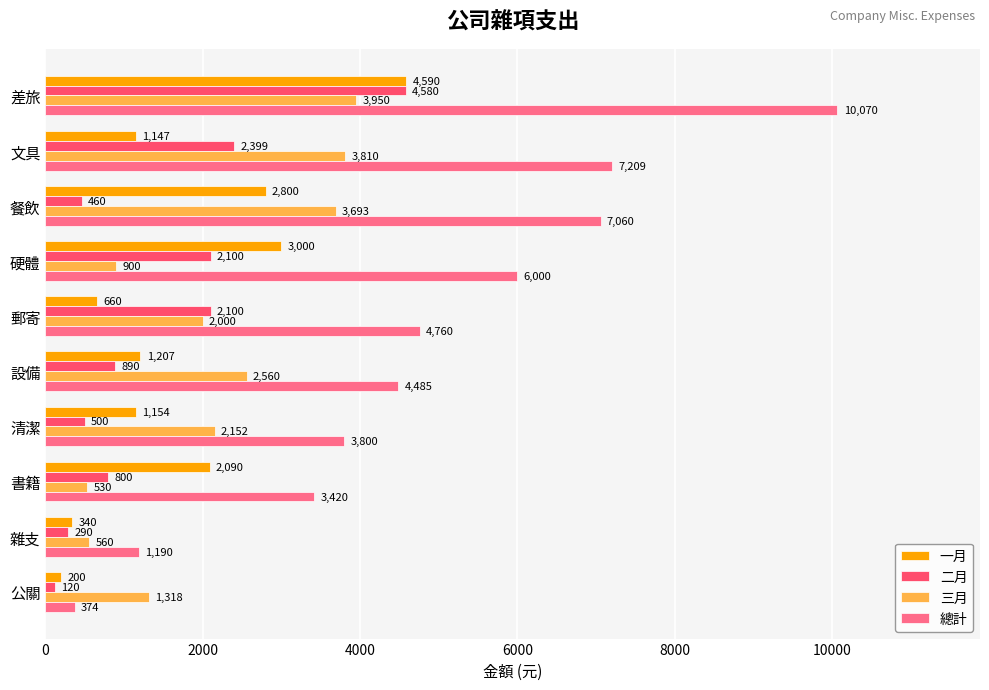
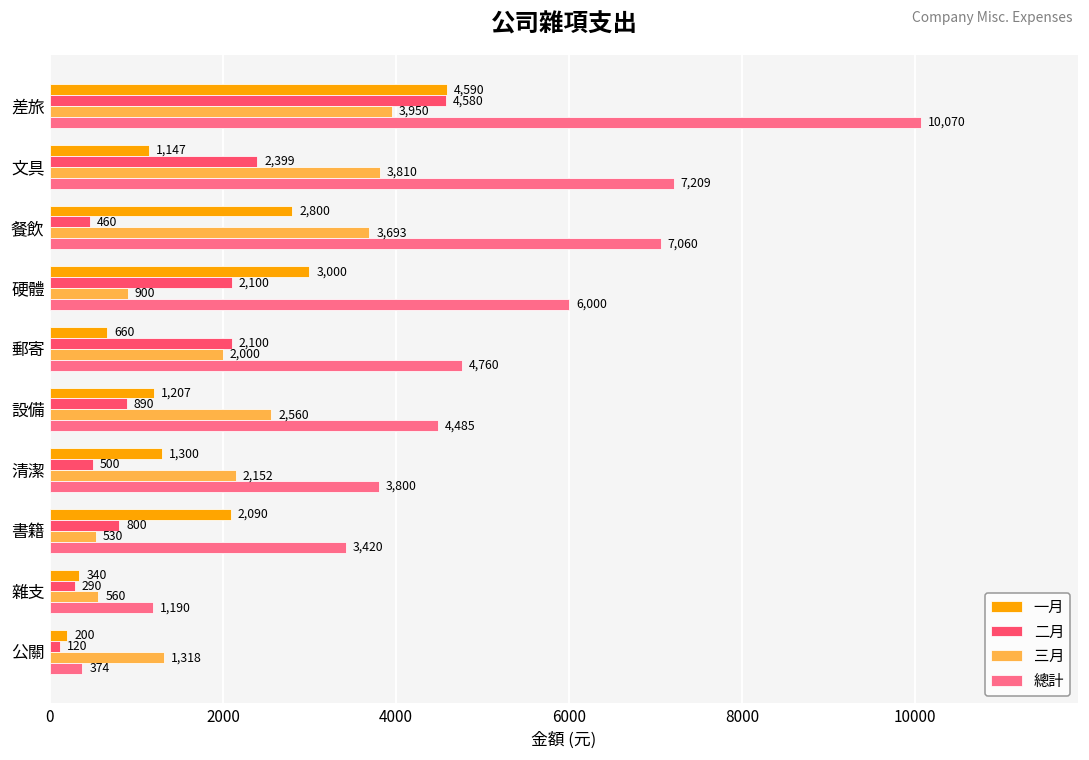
一月, 清潔: 1,154 -> 1,300
